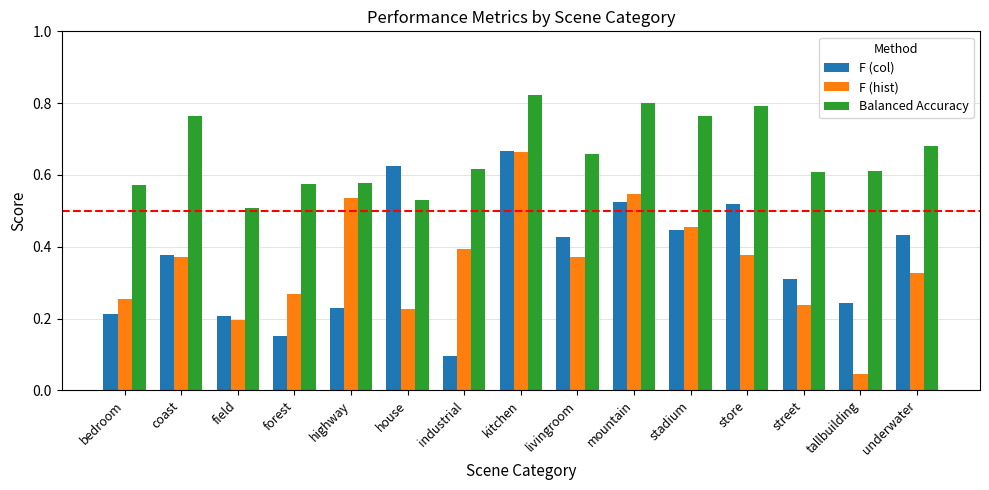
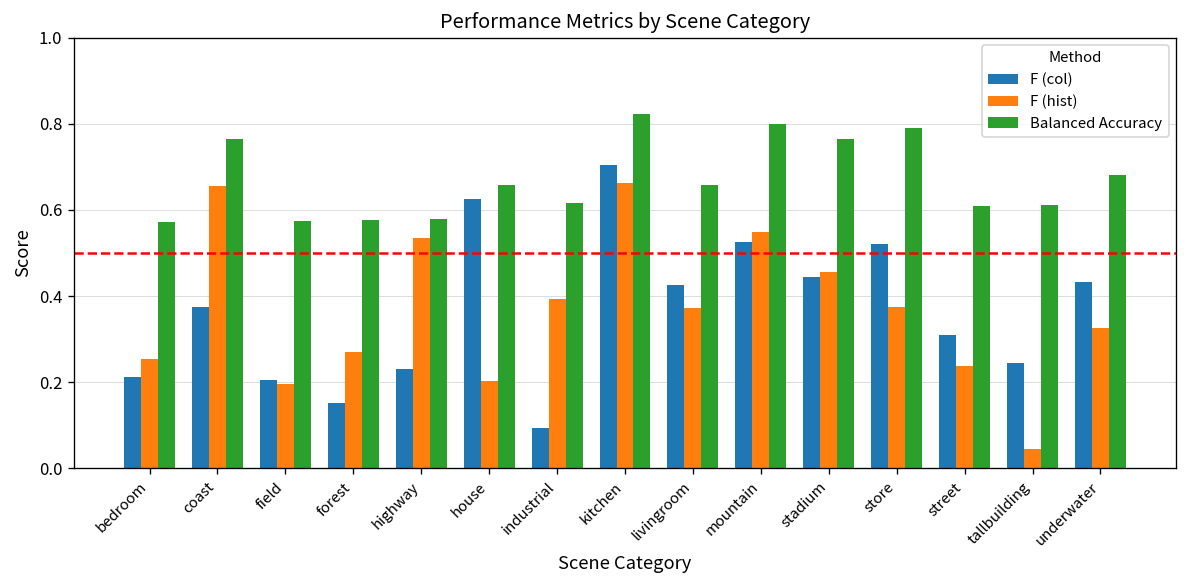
F (hist), coast: 0.37 -> 0.66
Balanced Accuracy, field: 0.51 -> 0.57
F (hist), house: 0.23 -> 0.20
Balanced Accuracy, house: 0.53 -> 0.66
F (col), kitchen: 0.67 -> 0.70
